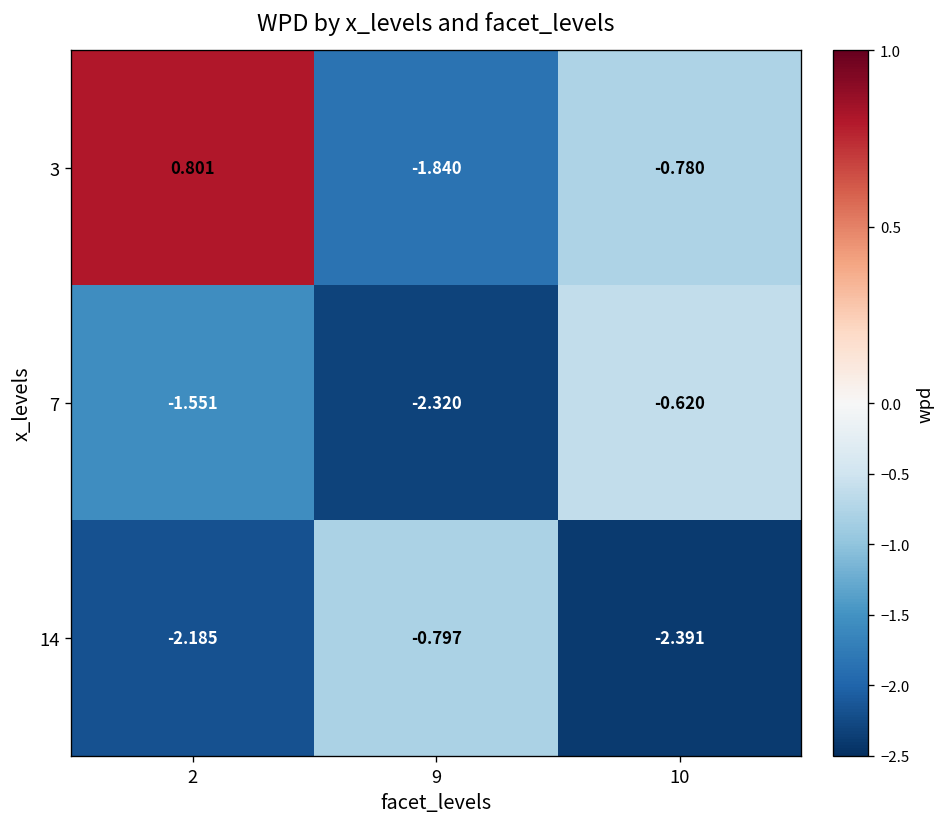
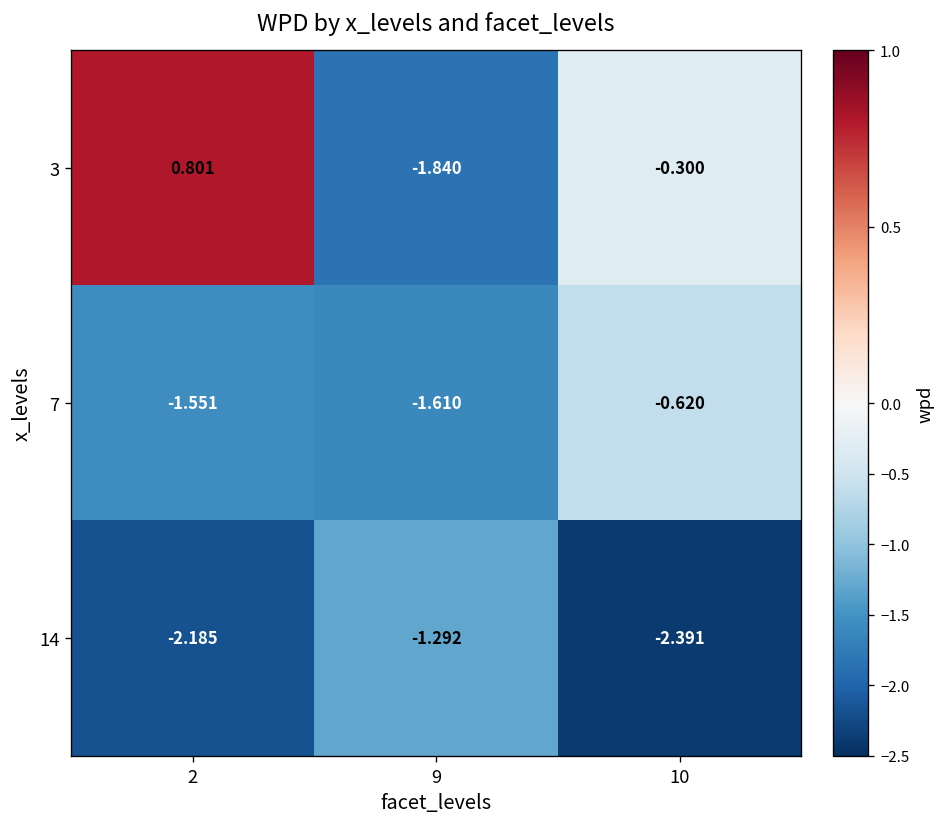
3, 10: -0.780 -> -0.300
7, 9: -2.320 -> -1.610
14, 9: -0.797 -> -1.292
